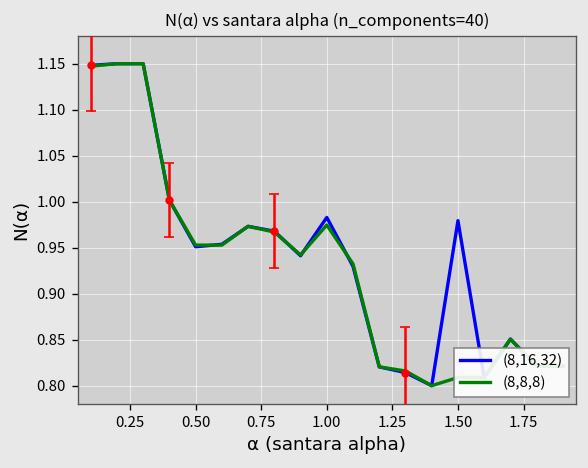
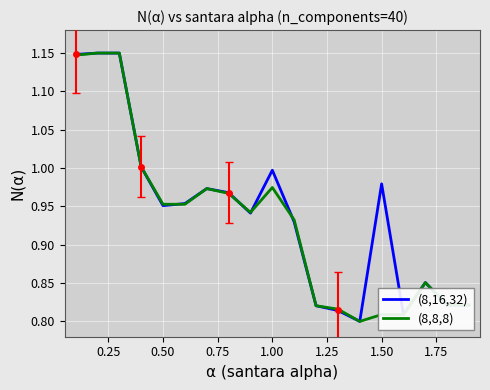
(8,16,32), 1.00: 0.98 -> 1.00
